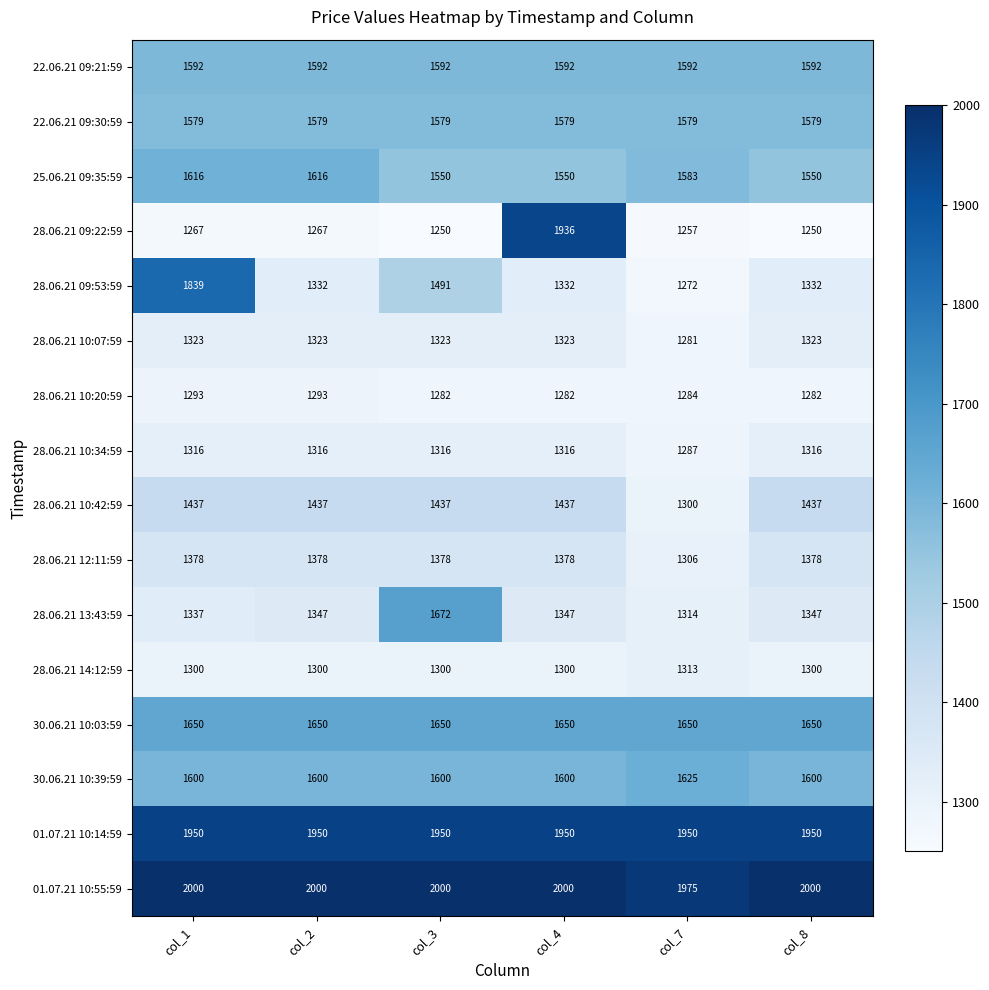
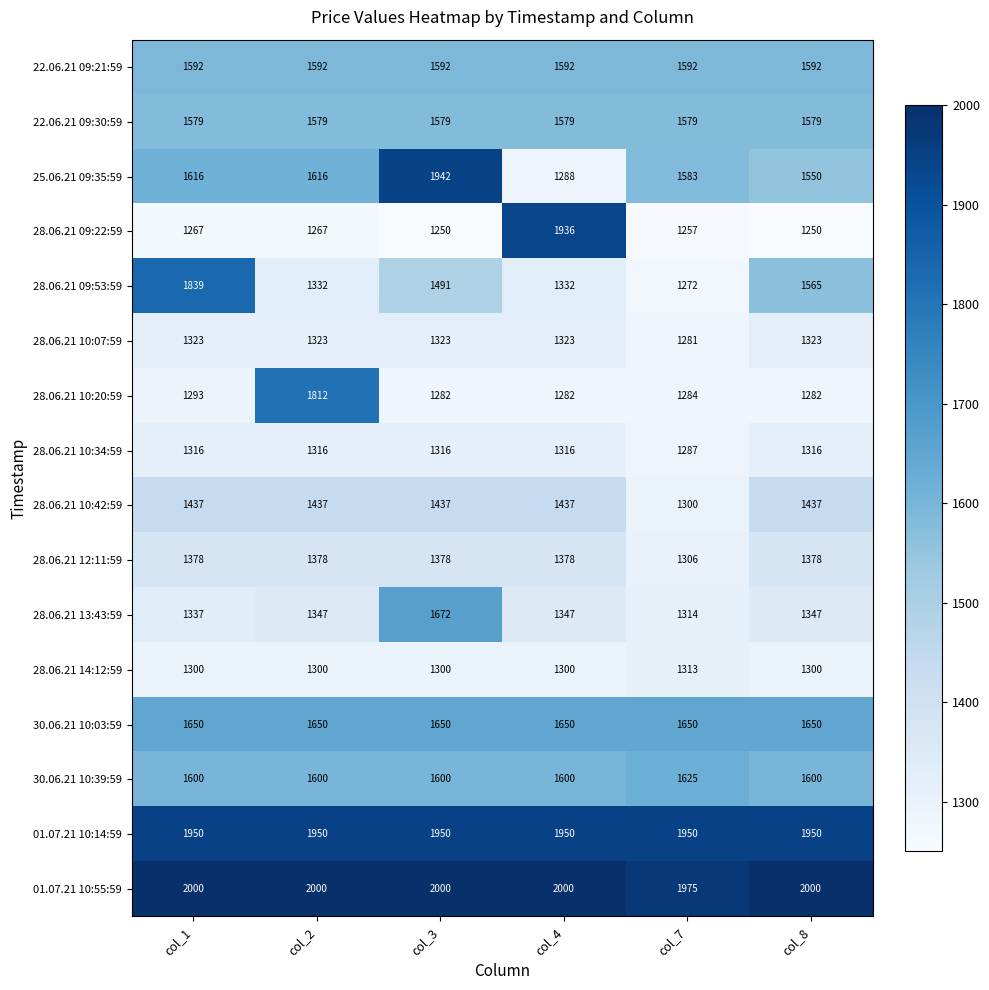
25.06.21 09:35:59, col_3: 1550 -> 1942
25.06.21 09:35:59, col_4: 1550 -> 1288
28.06.21 09:53:59, col_8: 1332 -> 1565
28.06.21 10:20:59, col_2: 1293 -> 1812
